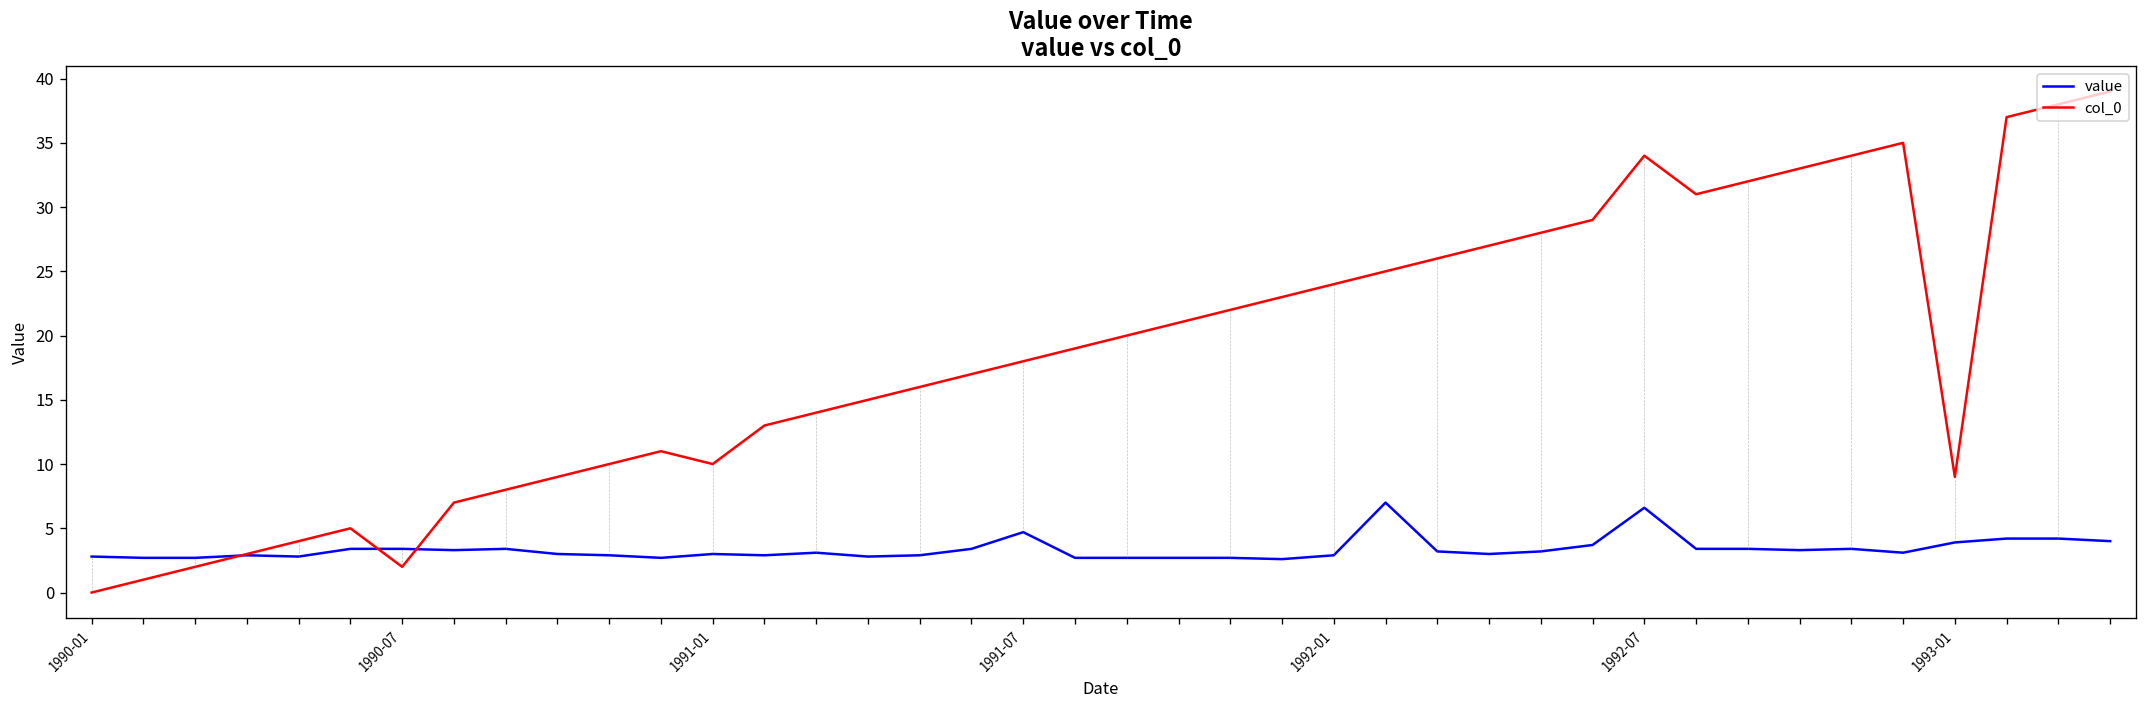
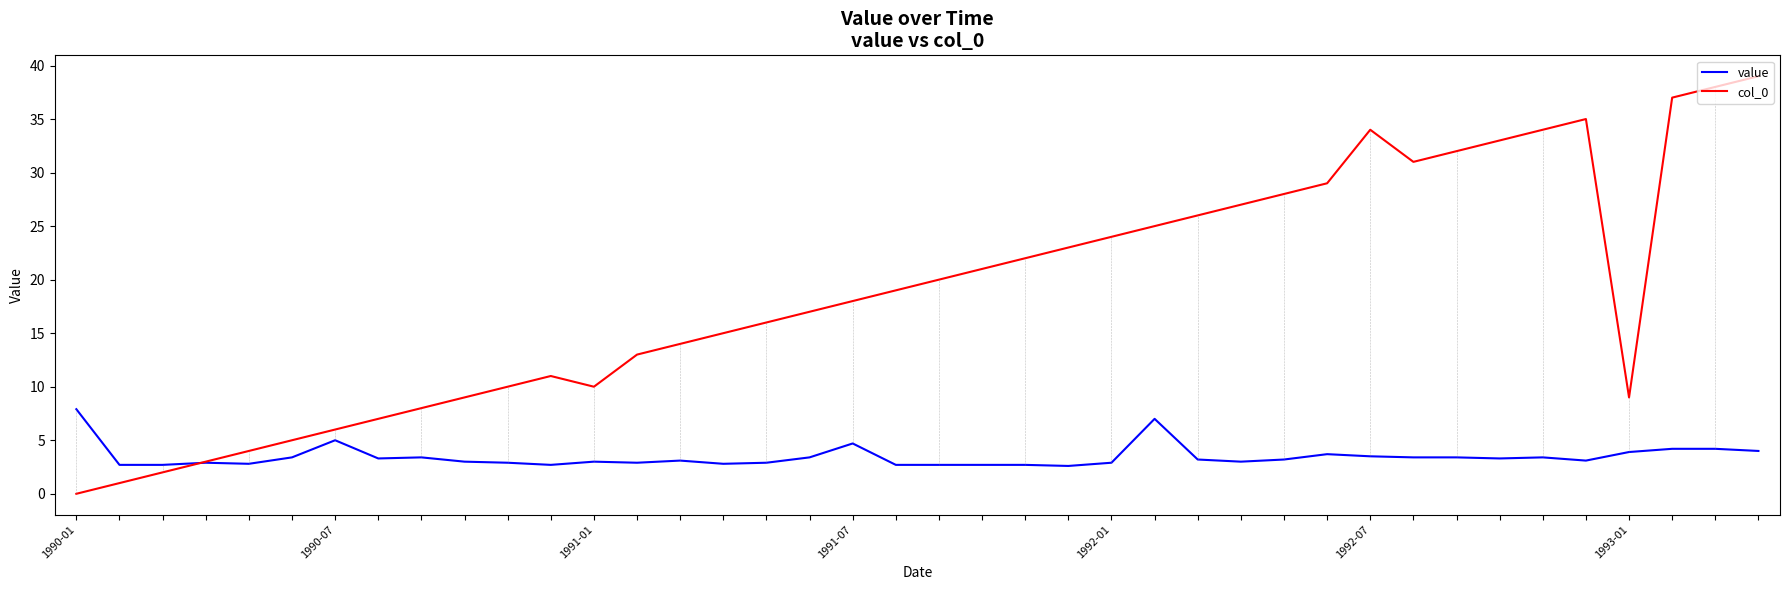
value, 1990-01: 2.8 -> 7.9
value, 1990-07: 3.4 -> 5.0
col_0, 1990-07: 2 -> 6
value, 1992-07: 6.6 -> 3.5
